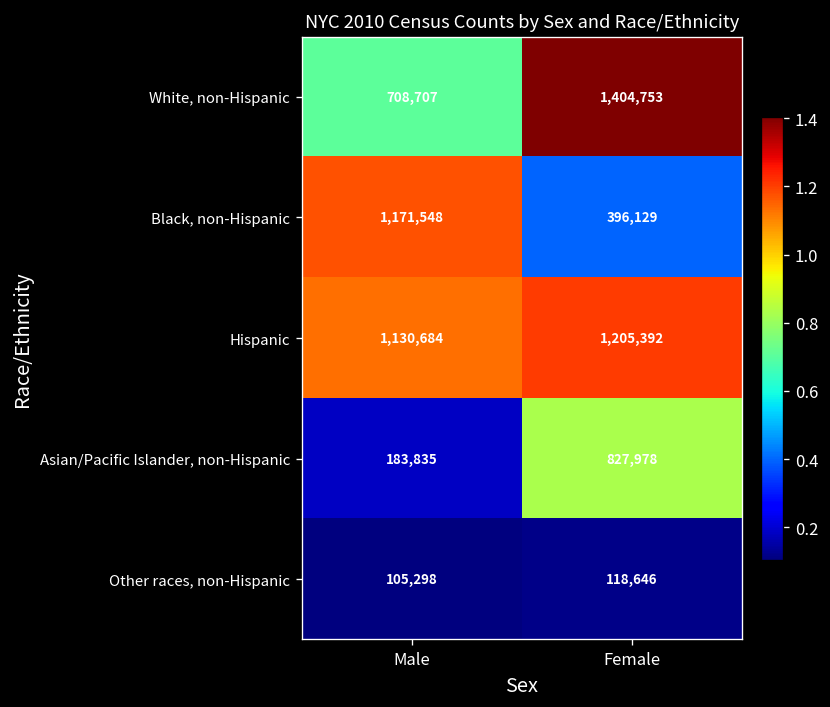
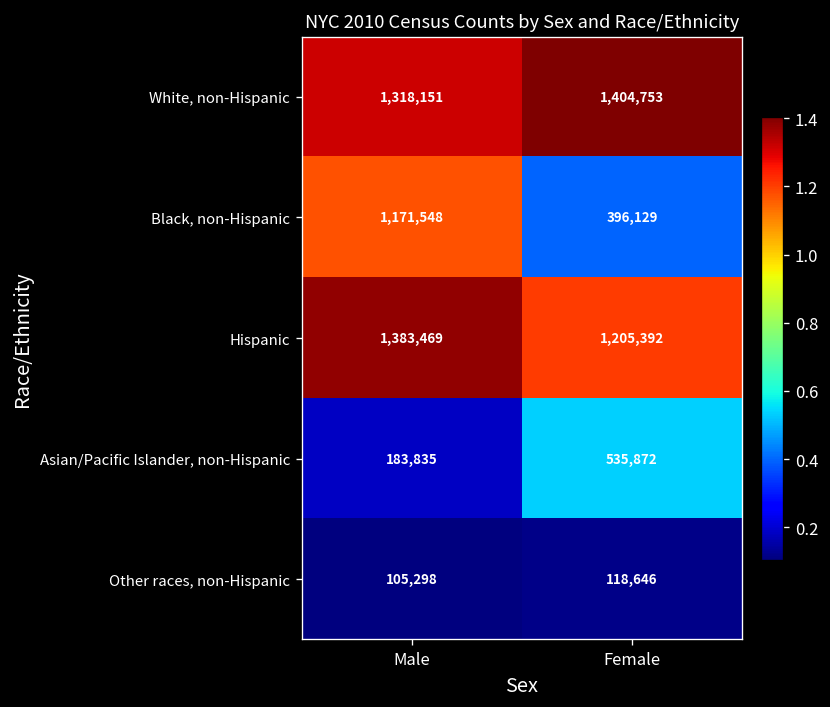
White, non-Hispanic, Male: 708,707 -> 1,318,151
Hispanic, Male: 1,130,684 -> 1,383,469
Asian/Pacific Islander, non-Hispanic, Female: 827,978 -> 535,872
